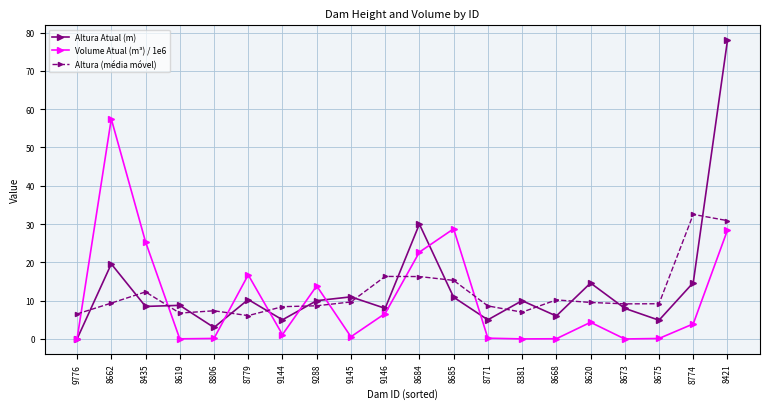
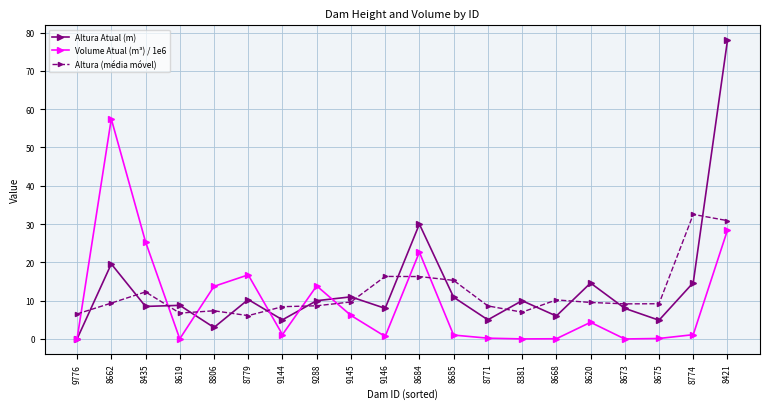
Volume Atual (m³) / 1e6, 8806: 0 -> 14
Volume Atual (m³) / 1e6, 9145: 1 -> 6
Volume Atual (m³) / 1e6, 9146: 7 -> 1
Volume Atual (m³) / 1e6, 8685: 29 -> 1
Volume Atual (m³) / 1e6, 8774: 4 -> 1
